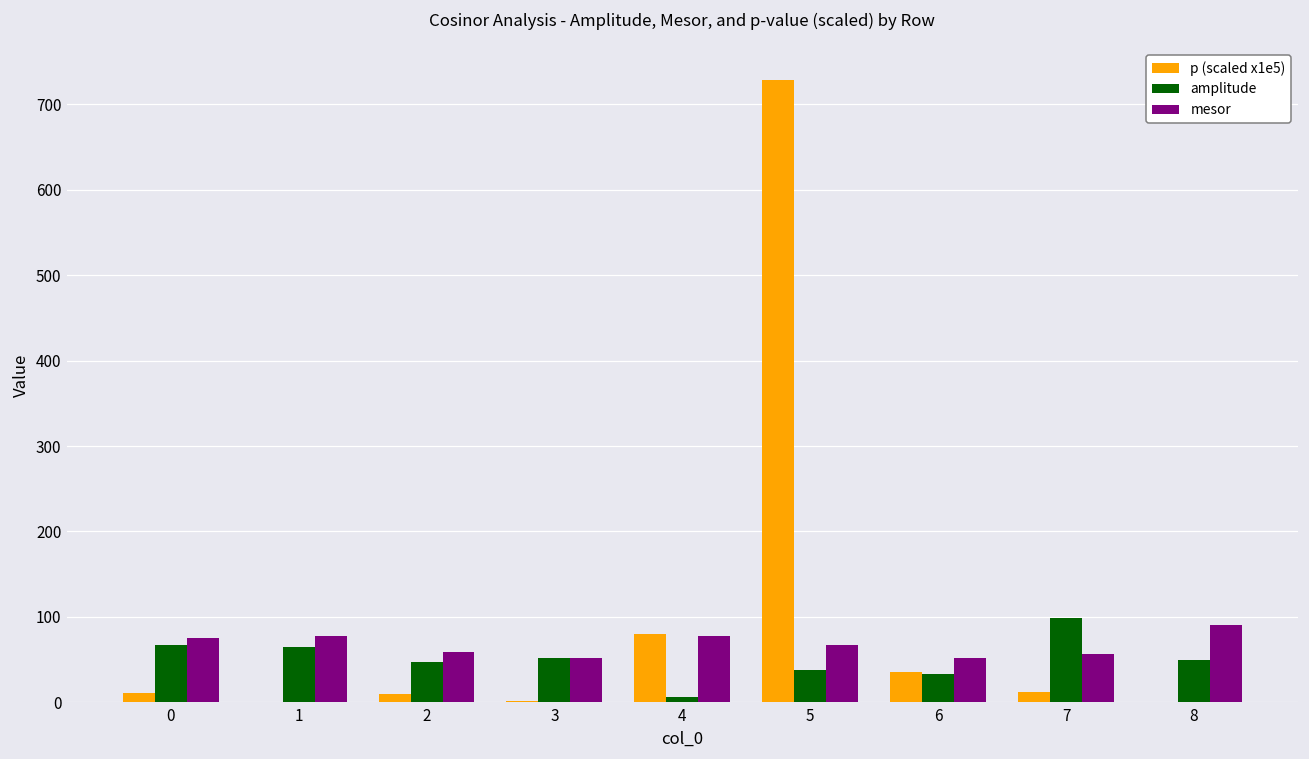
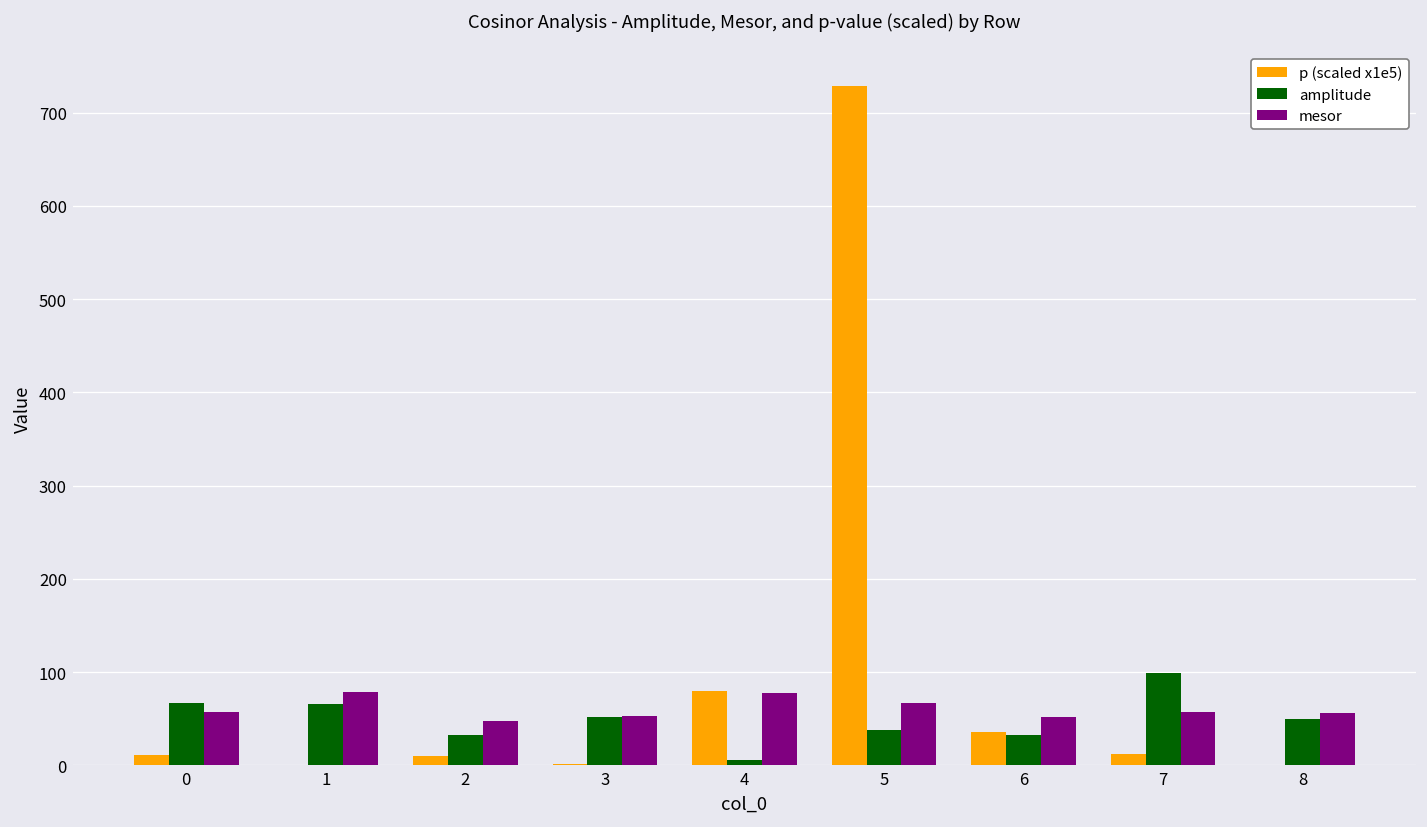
mesor, 0: 80 -> 60
amplitude, 2: 50 -> 30
mesor, 2: 60 -> 50
mesor, 8: 90 -> 60
